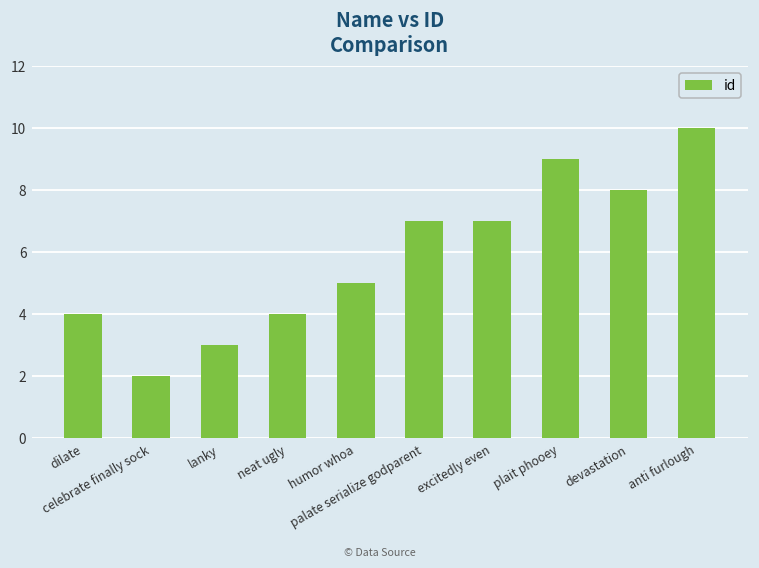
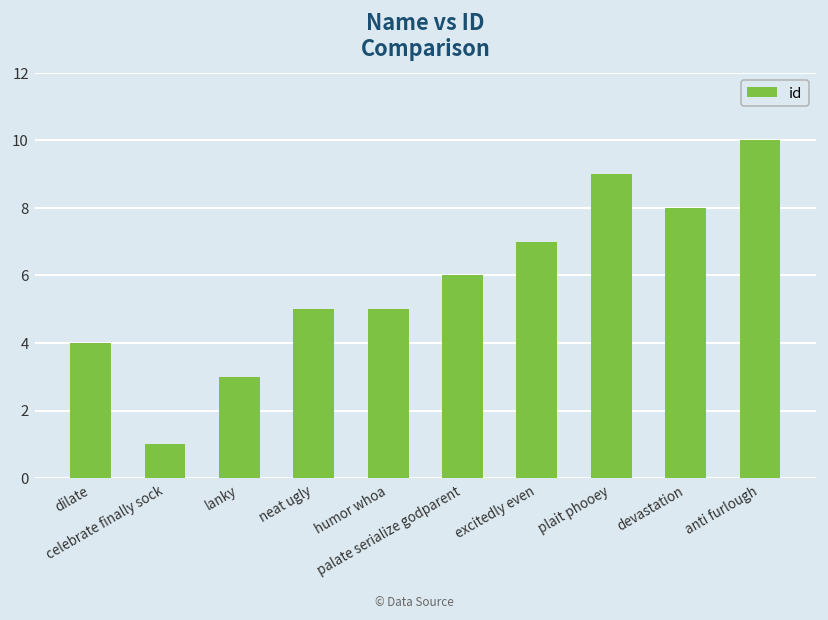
celebrate finally sock: 2 -> 1
neat ugly: 4 -> 5
palate serialize godparent: 7 -> 6
